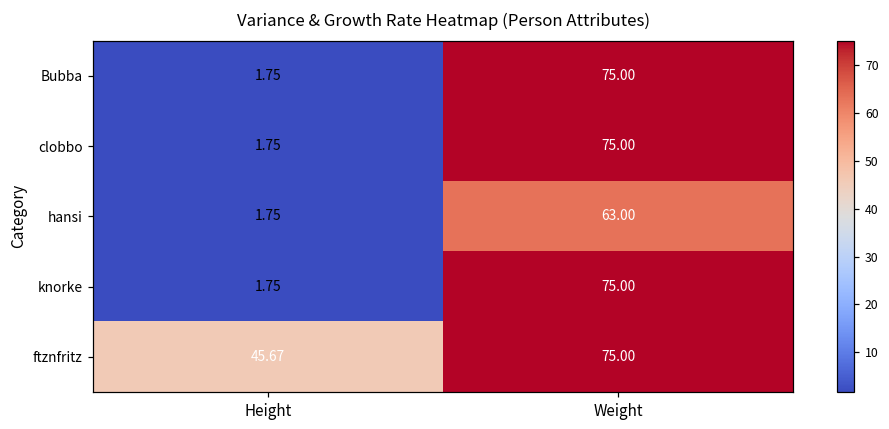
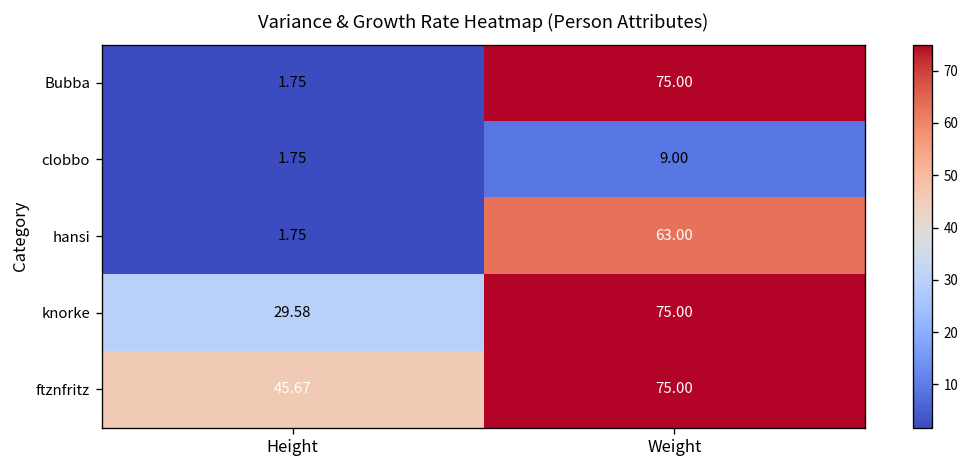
clobbo, Weight: 75.00 -> 9.00
knorke, Height: 1.75 -> 29.58
